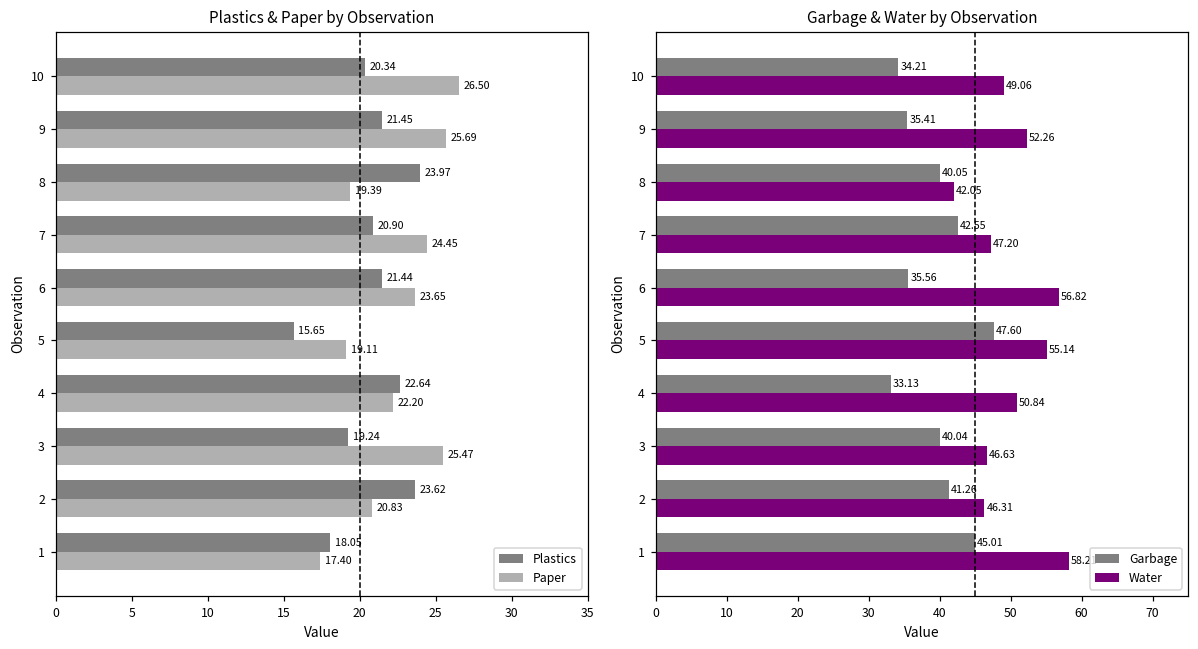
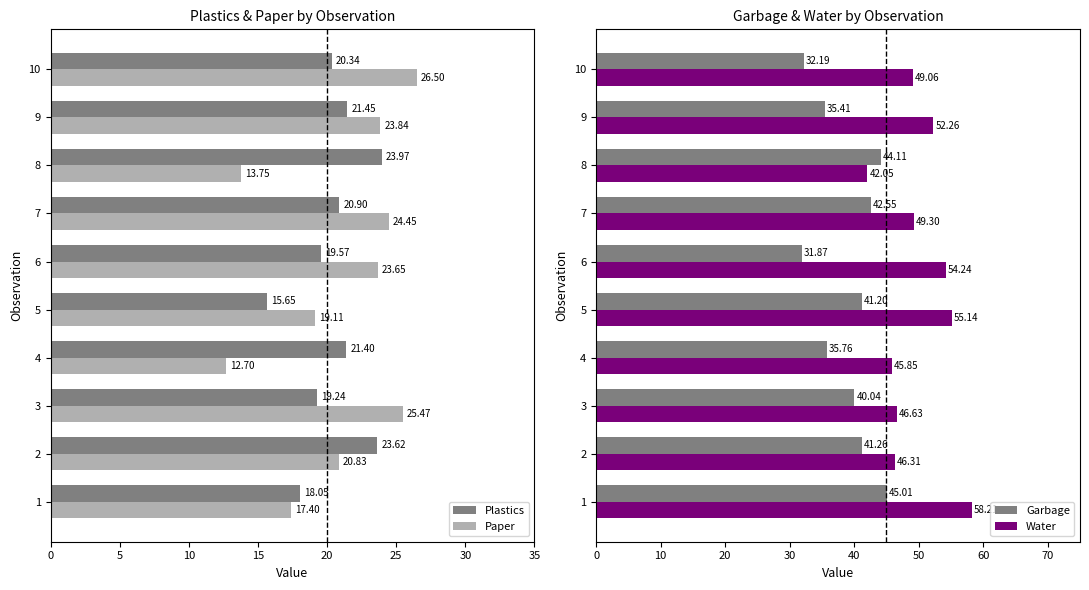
Plastics & Paper by Observation, Paper, 9: 25.69 -> 23.84
Plastics & Paper by Observation, Paper, 8: 19.39 -> 13.75
Plastics & Paper by Observation, Plastics, 6: 21.44 -> 19.57
Plastics & Paper by Observation, Plastics, 4: 22.64 -> 21.40
Plastics & Paper by Observation, Paper, 4: 22.20 -> 12.70
Garbage & Water by Observation, Garbage, 10: 34.21 -> 32.19
Garbage & Water by Observation, Garbage, 8: 40.05 -> 44.11
Garbage & Water by Observation, Water, 7: 47.20 -> 49.30
Garbage & Water by Observation, Garbage, 6: 35.56 -> 31.87
Garbage & Water by Observation, Water, 6: 56.82 -> 54.24
Garbage & Water by Observation, Garbage, 5: 47.60 -> 41.20
Garbage & Water by Observation, Garbage, 4: 33.13 -> 35.76
Garbage & Water by Observation, Water, 4: 50.84 -> 45.85
